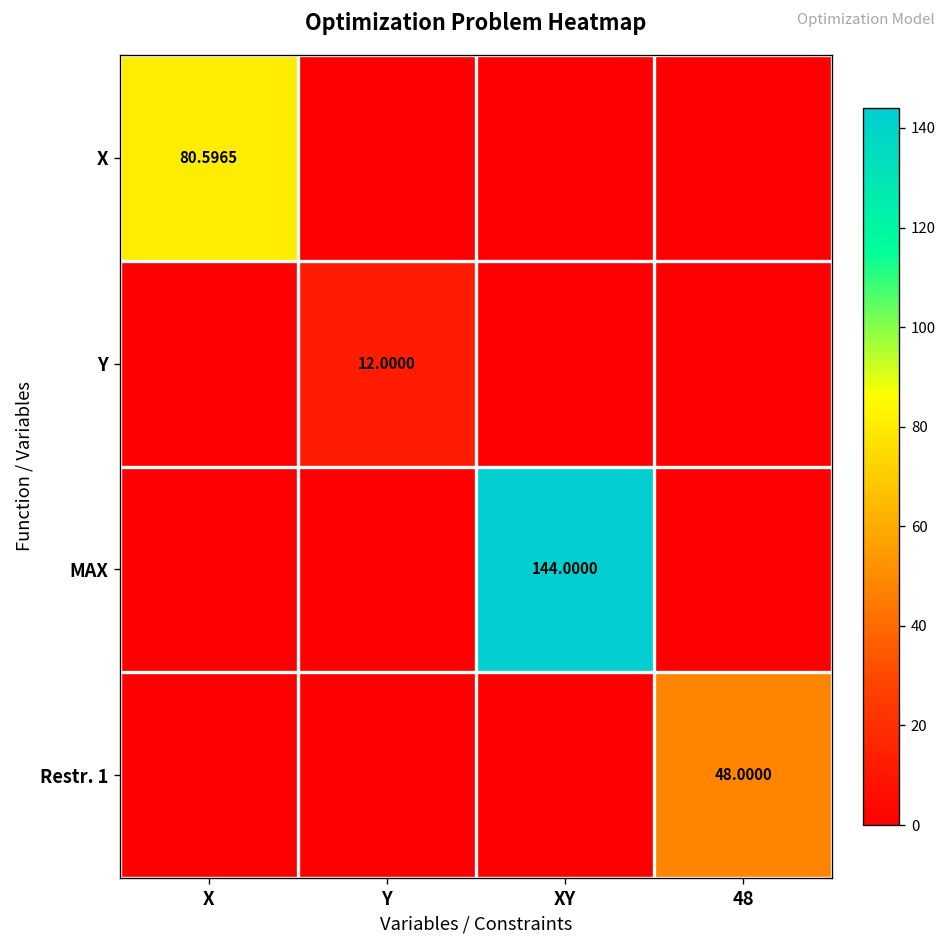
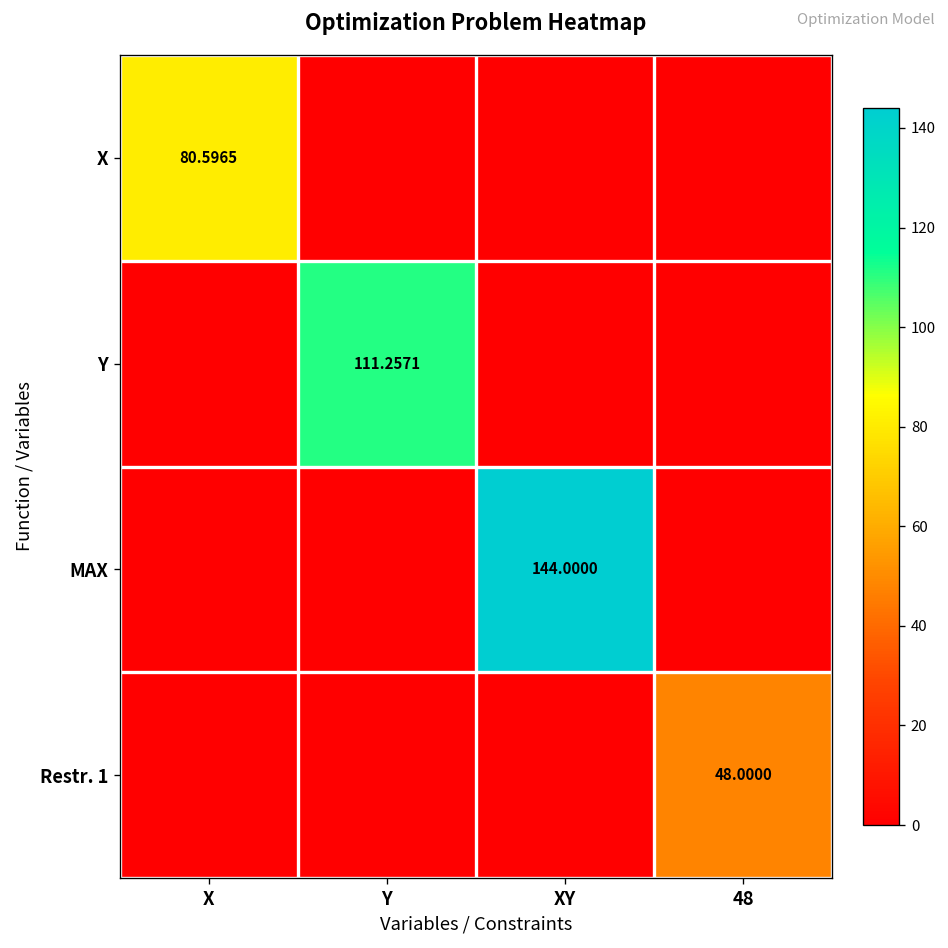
Y, Y: 12.0000 -> 111.2571
